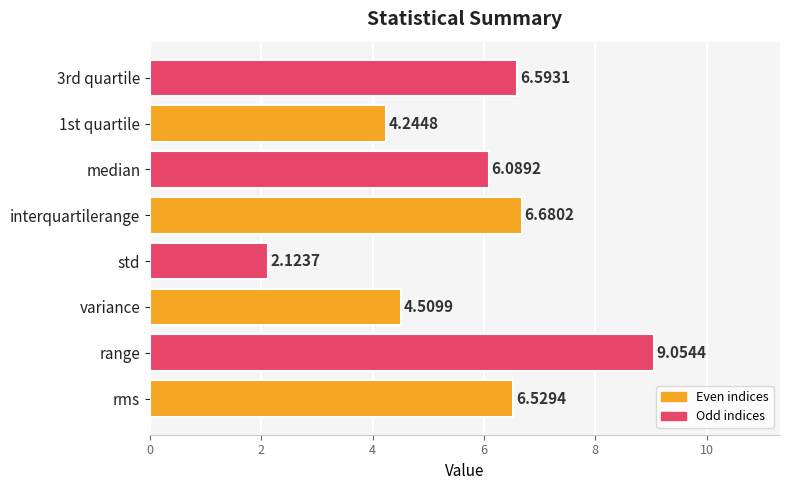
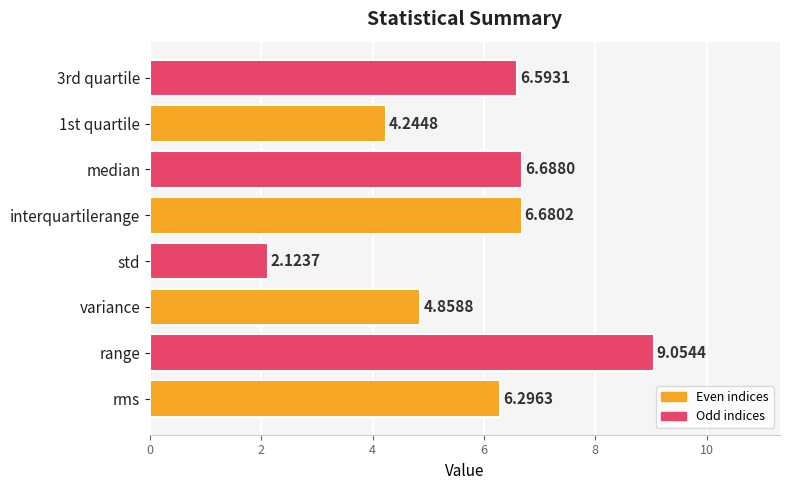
median: 6.0892 -> 6.6880
variance: 4.5099 -> 4.8588
rms: 6.5294 -> 6.2963
